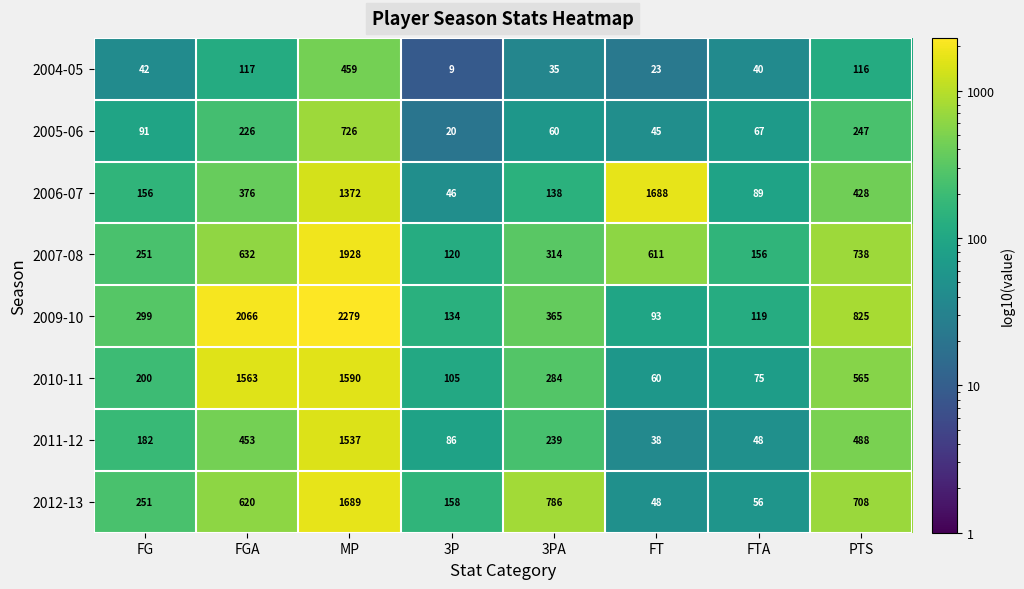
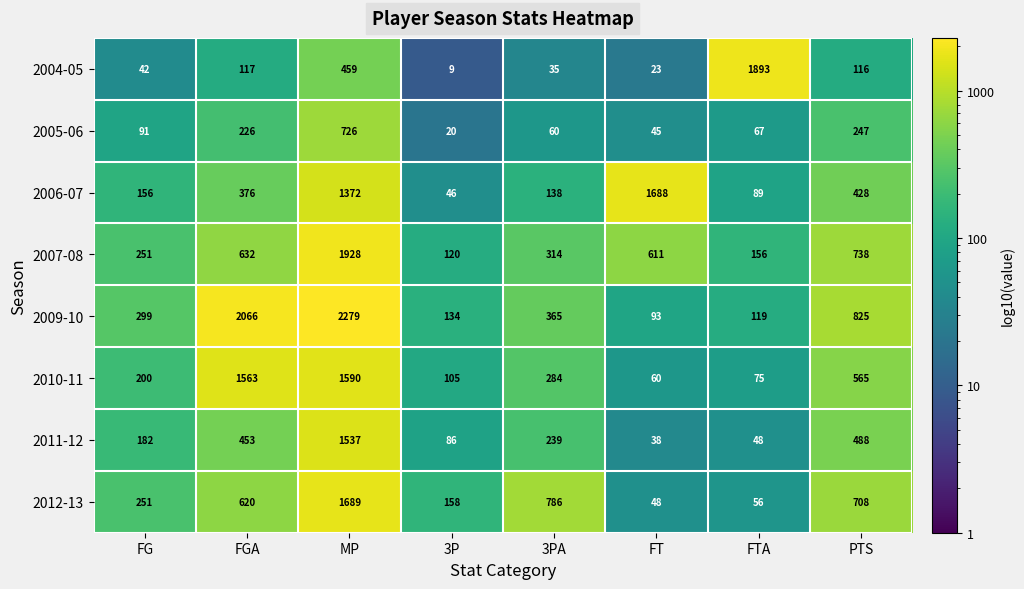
2004-05, FTA: 40 -> 1893
